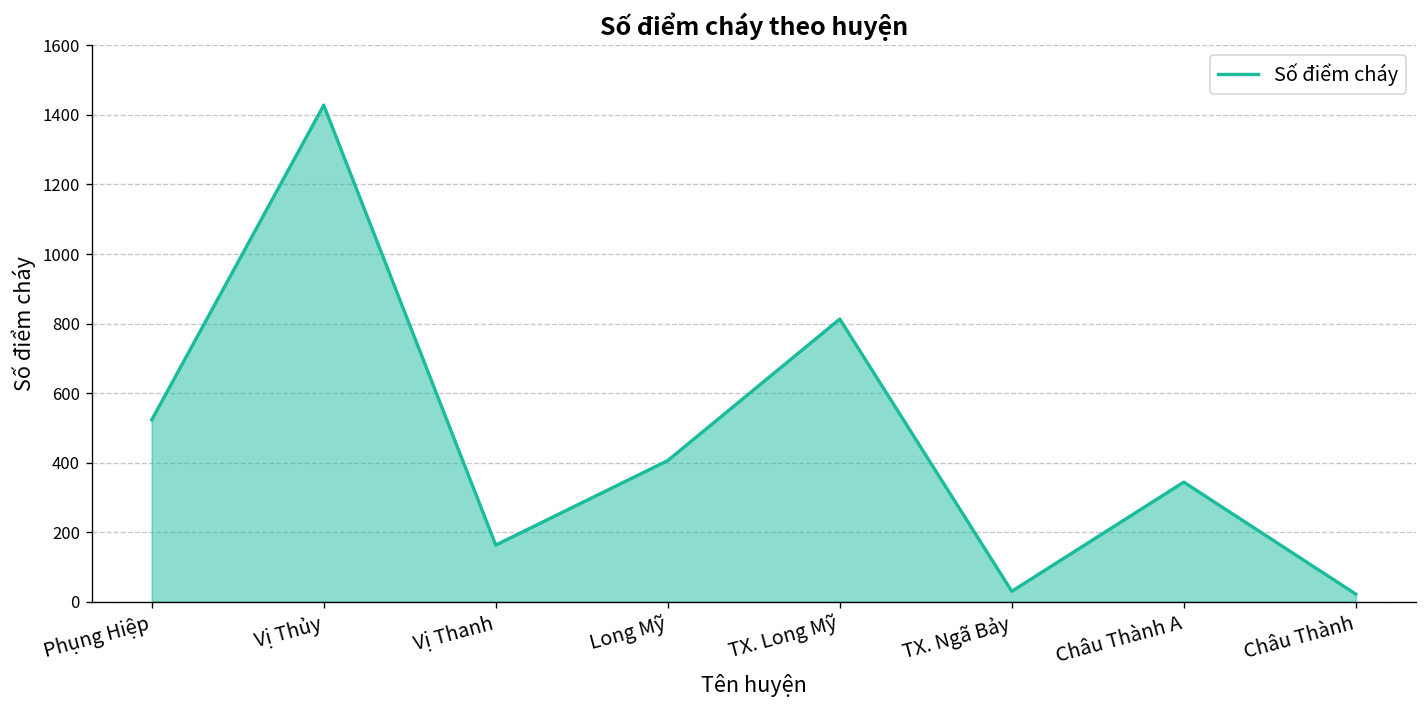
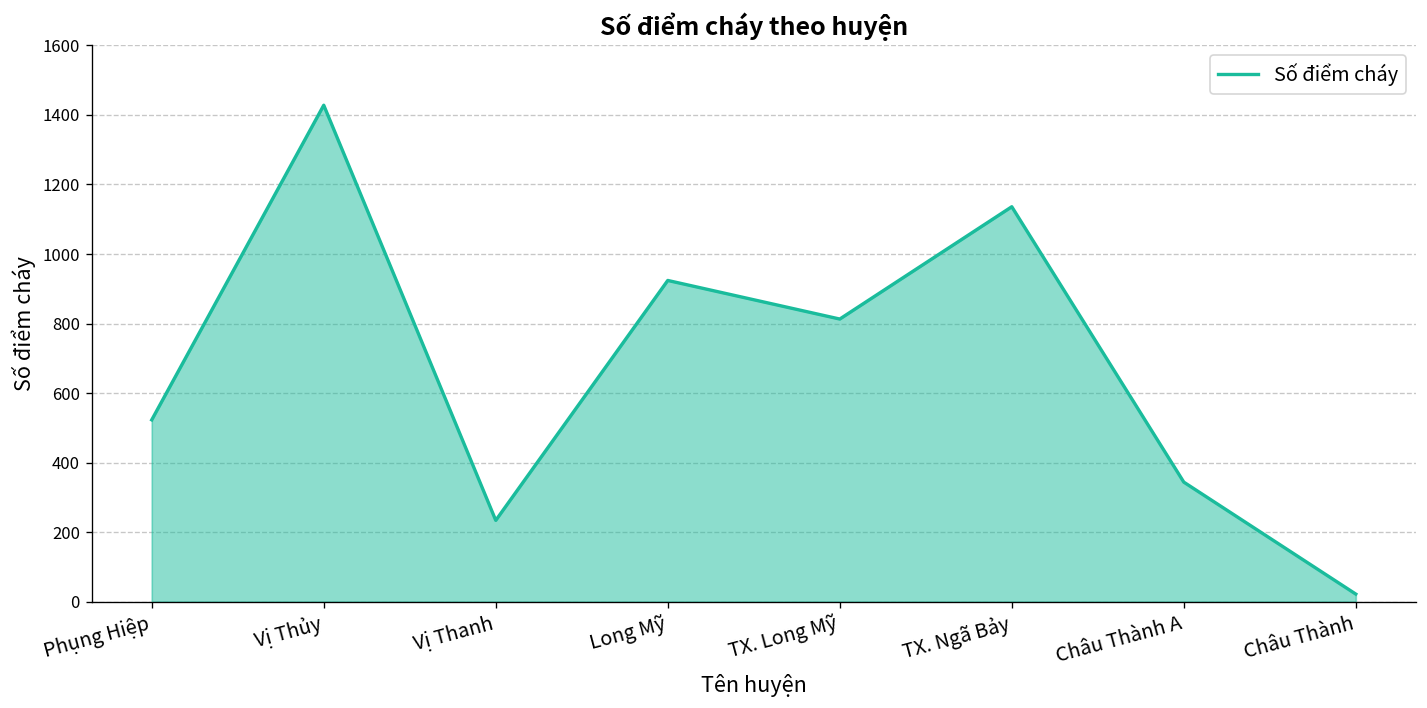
Vị Thanh: 160 -> 230
Long Mỹ: 410 -> 920
TX. Ngã Bảy: 30 -> 1140
